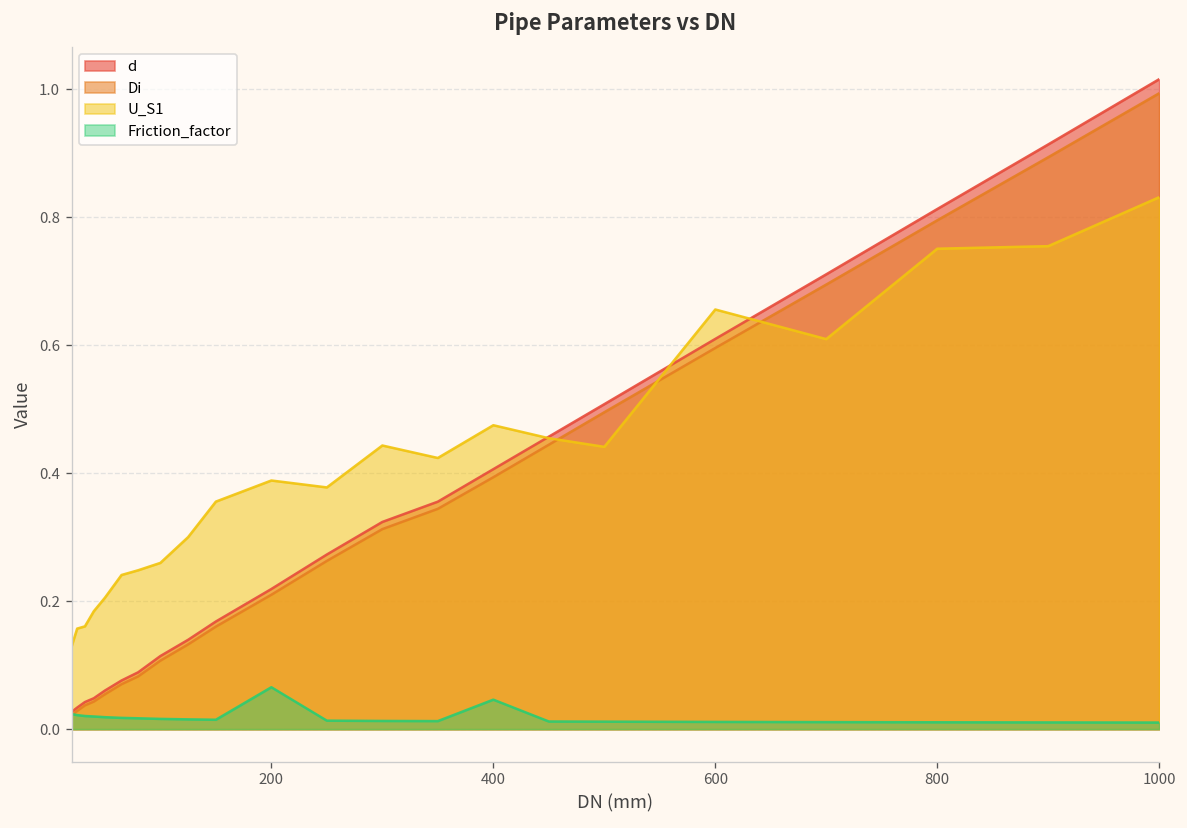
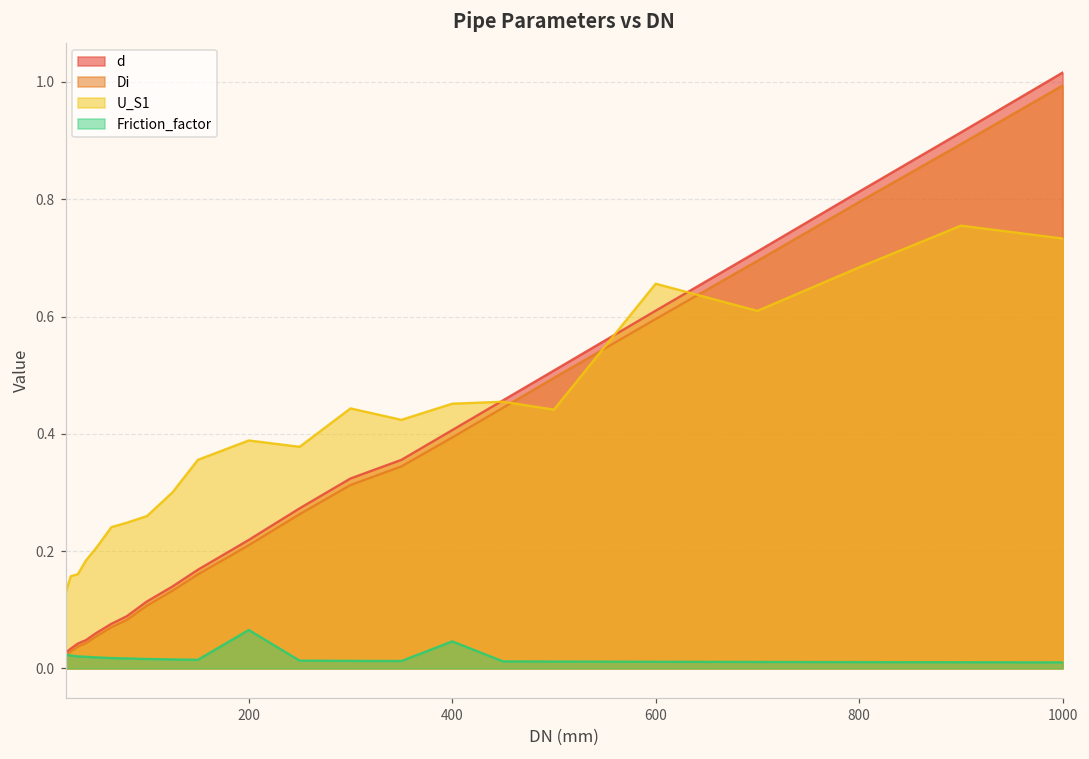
U_S1, 400: 0.48 -> 0.45
U_S1, 800: 0.75 -> 0.68
U_S1, 1000: 0.83 -> 0.73
